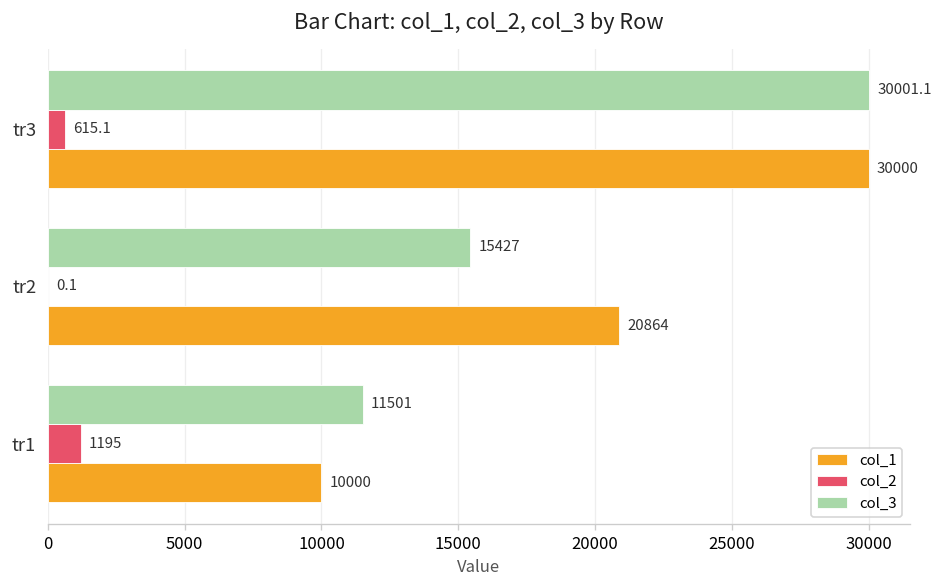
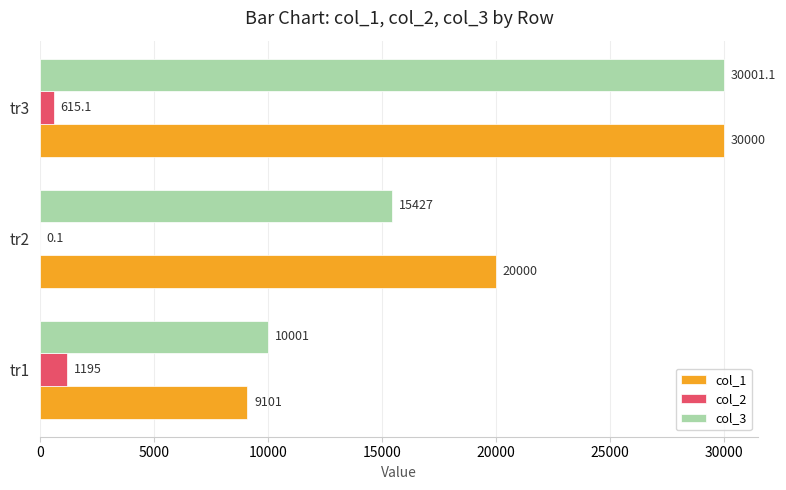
col_1, tr2: 20864 -> 20000
col_3, tr1: 11501 -> 10001
col_1, tr1: 10000 -> 9101
